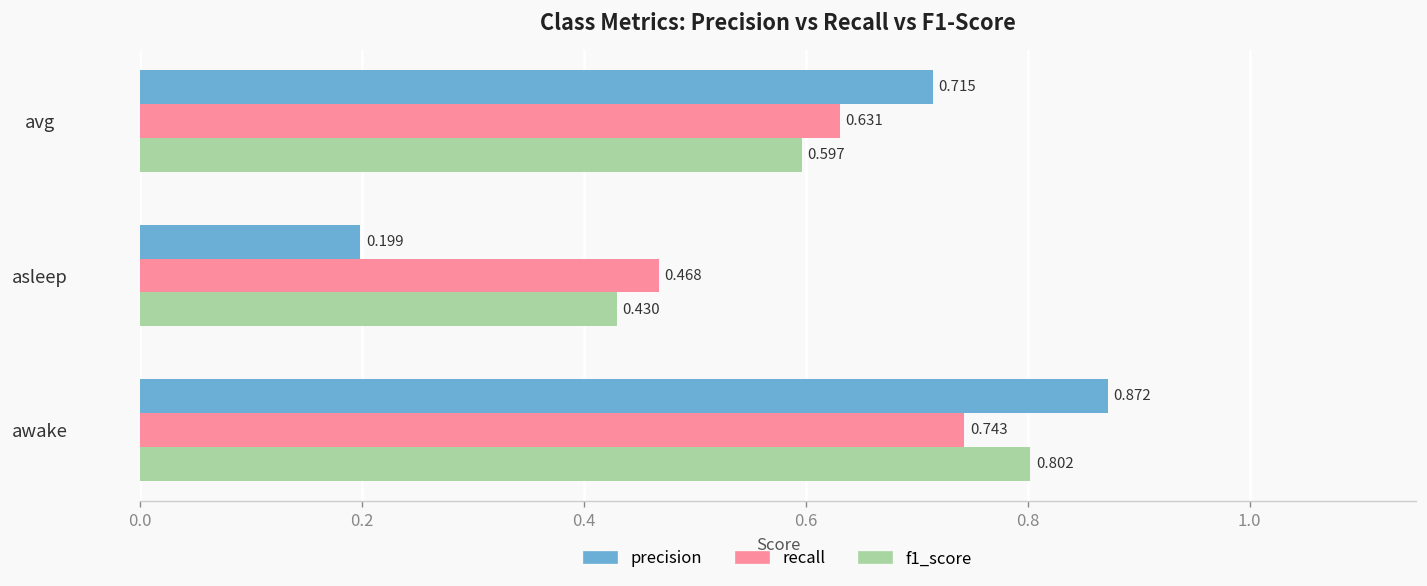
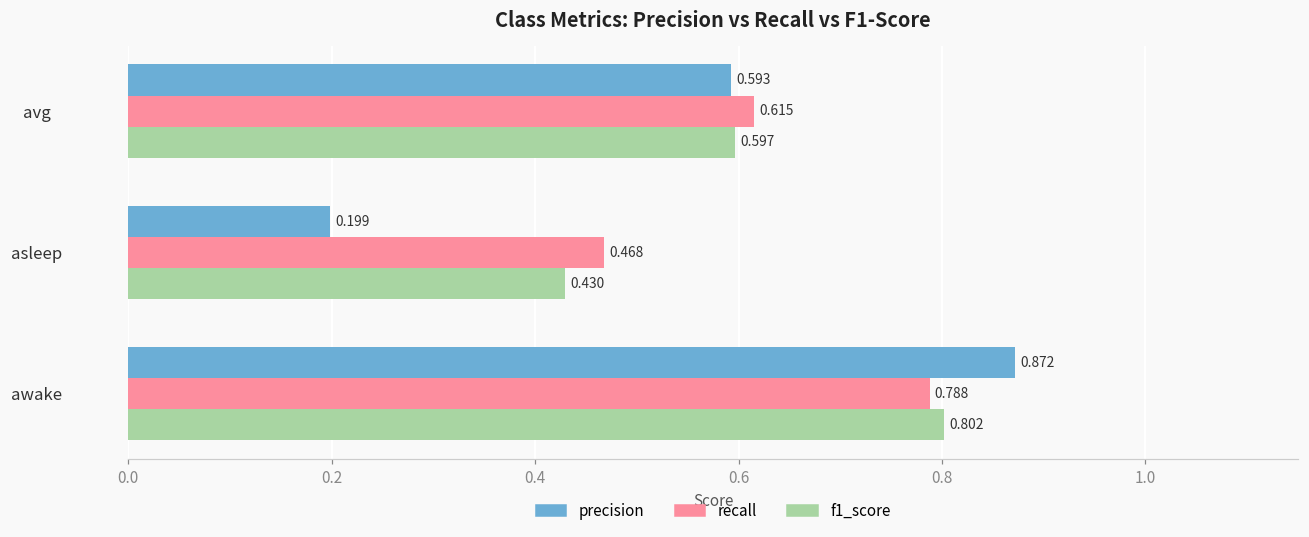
precision, avg: 0.715 -> 0.593
recall, avg: 0.631 -> 0.615
recall, awake: 0.743 -> 0.788
